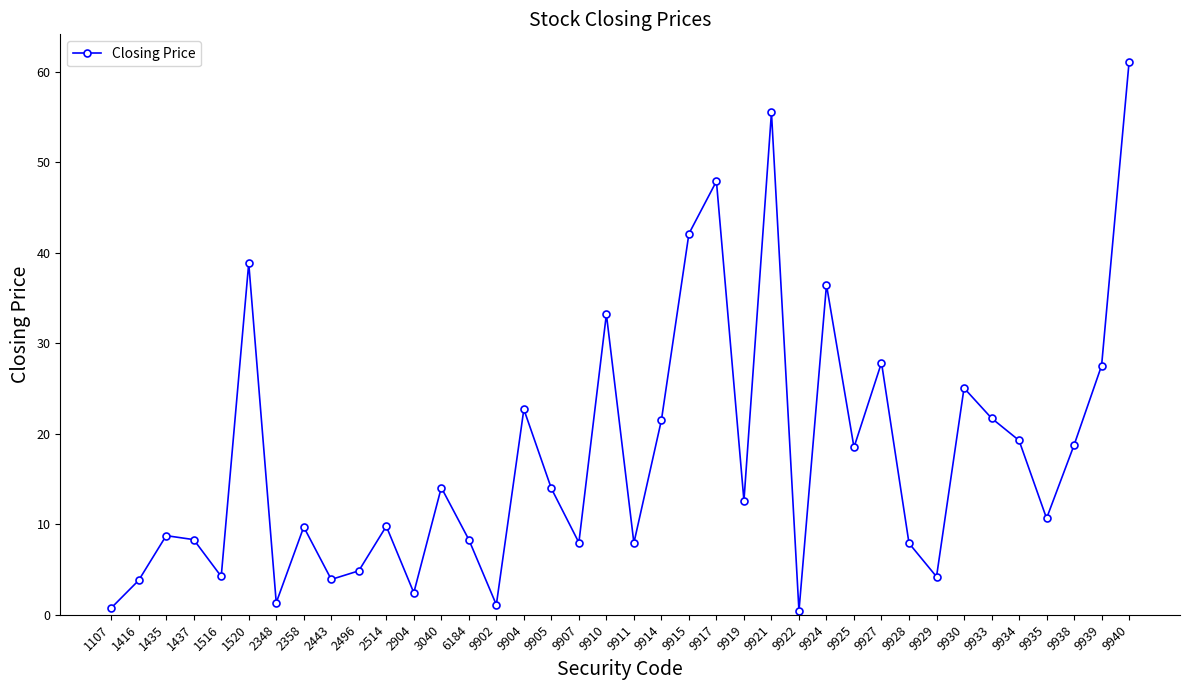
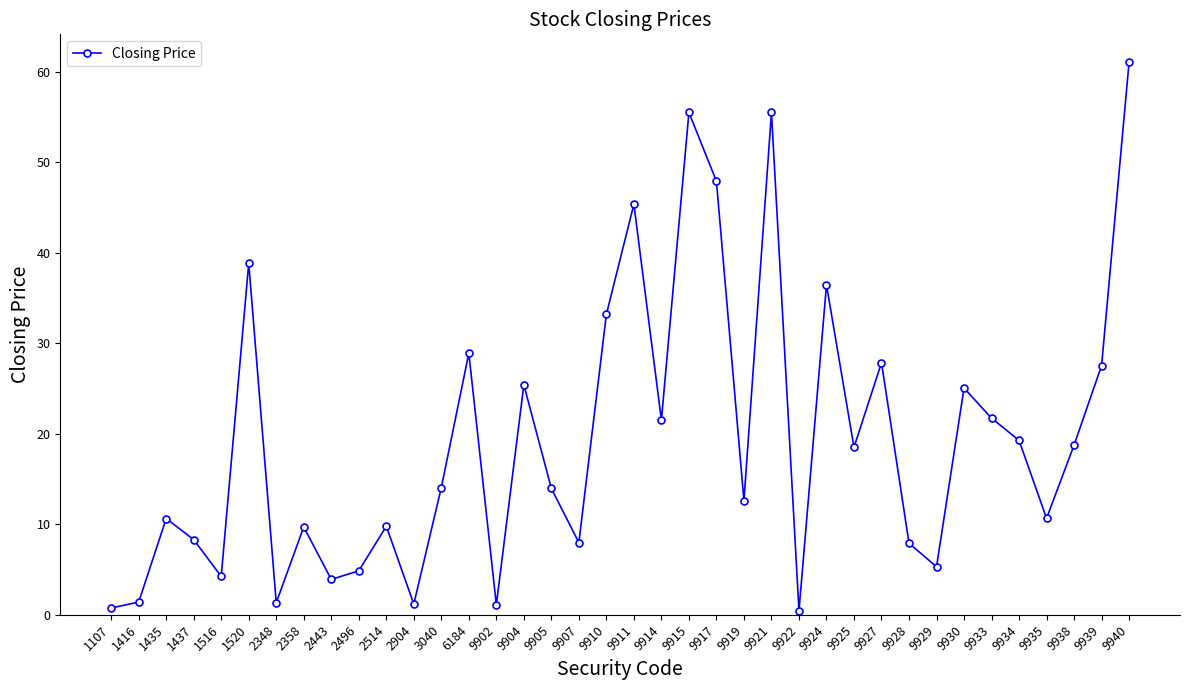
1416: 4 -> 1
1435: 9 -> 11
2904: 2 -> 1
6184: 8 -> 29
9904: 23 -> 25
9911: 8 -> 45
9915: 42 -> 56
9929: 4 -> 5
